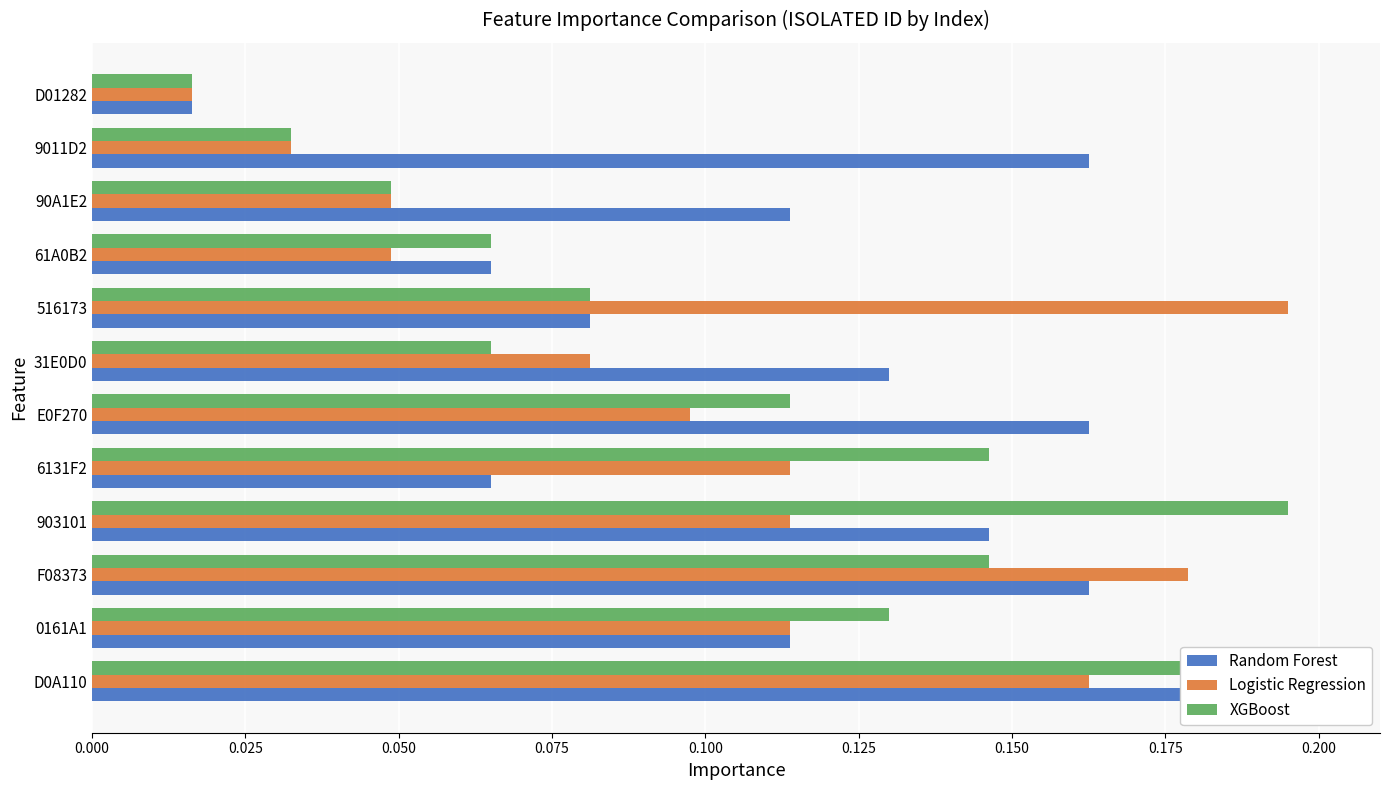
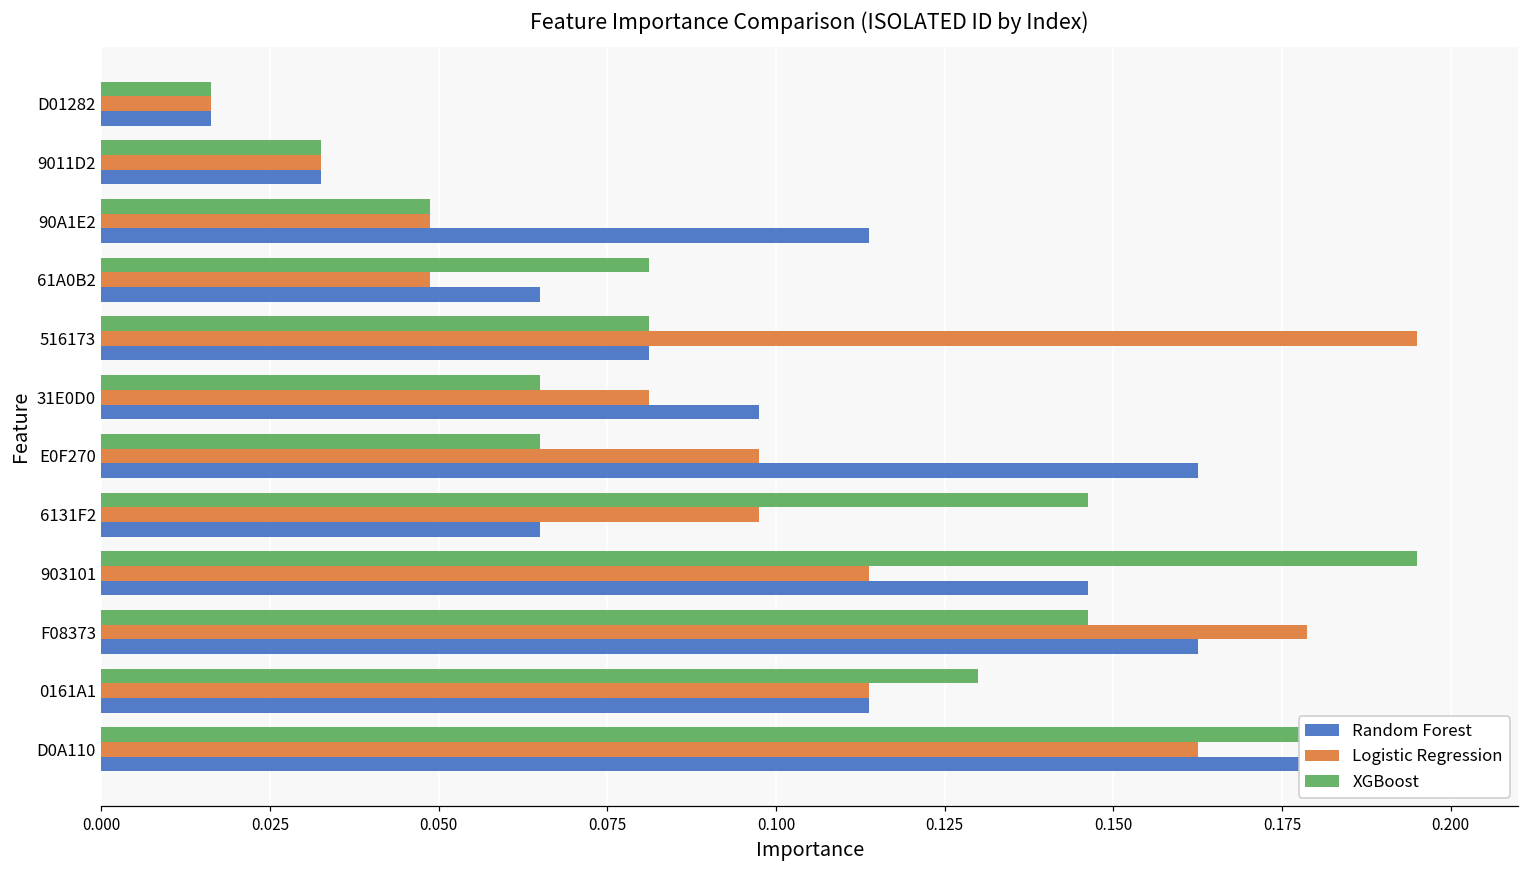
Random Forest, 9011D2: 0.163 -> 0.033
XGBoost, 61A0B2: 0.065 -> 0.081
Random Forest, 31E0D0: 0.130 -> 0.098
XGBoost, E0F270: 0.114 -> 0.065
Logistic Regression, 6131F2: 0.114 -> 0.098
